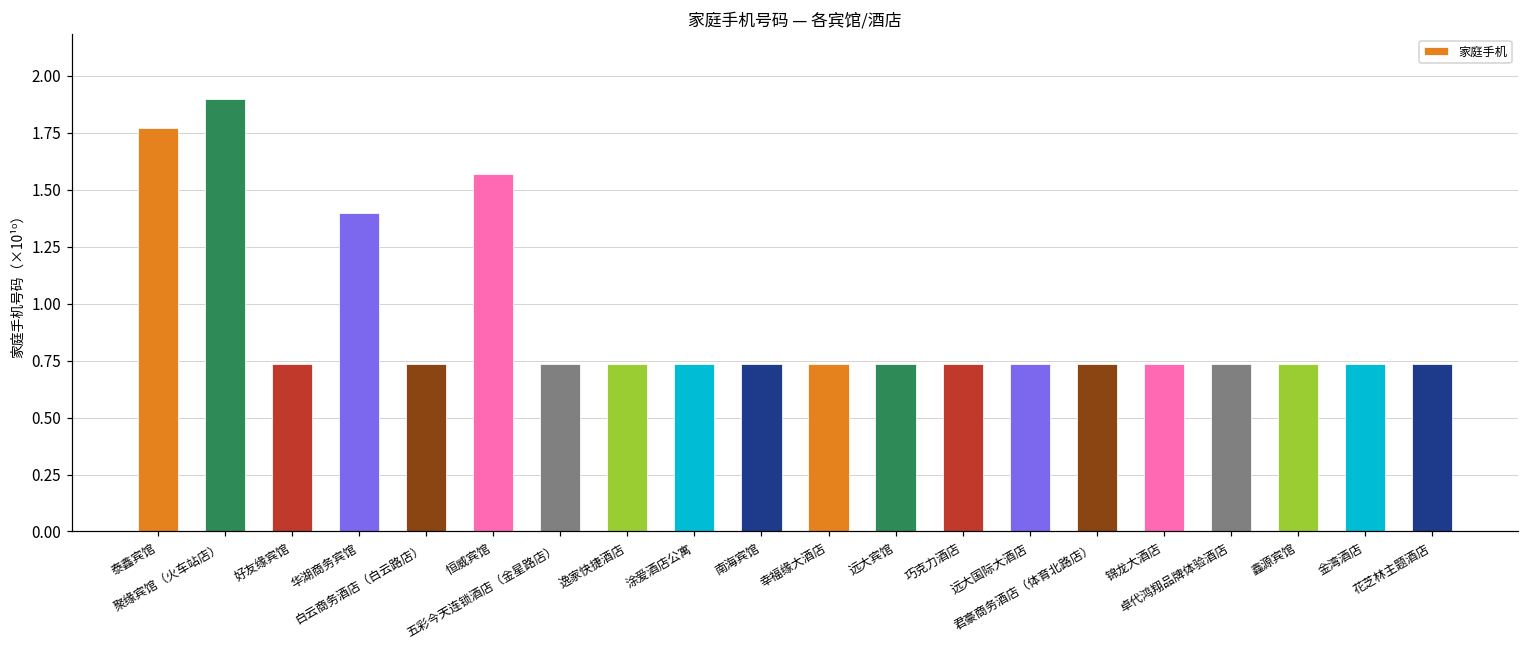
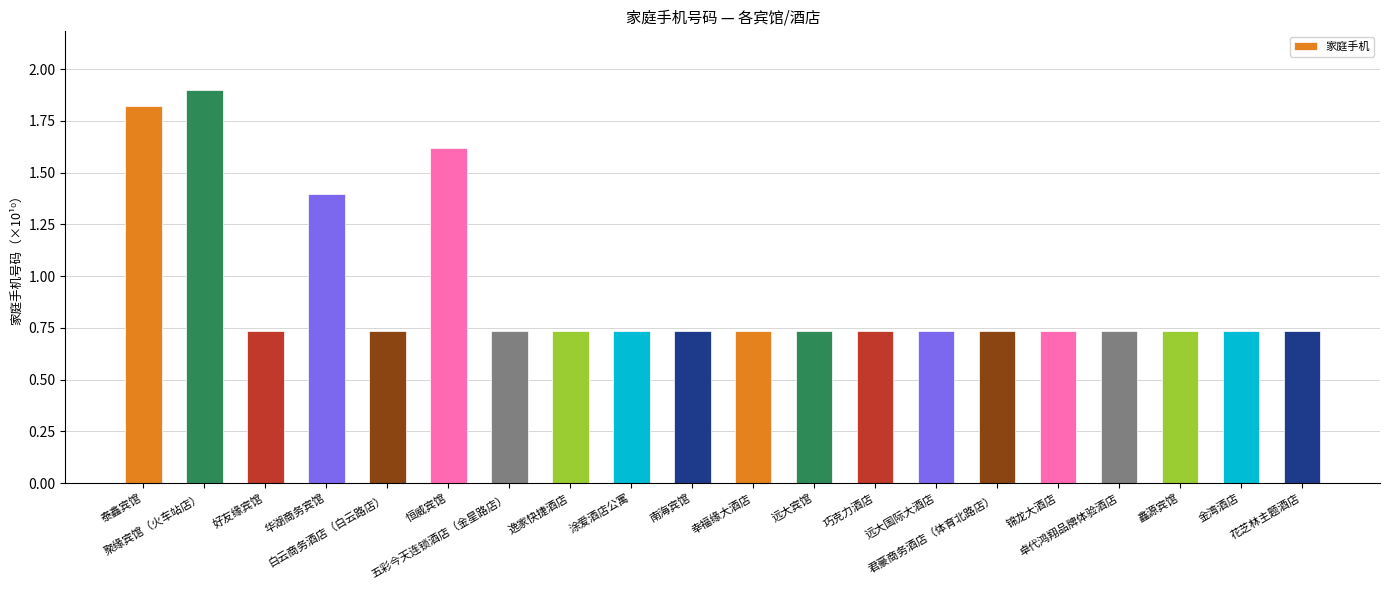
泰鑫宾馆: 1.77 -> 1.82
恒威宾馆: 1.57 -> 1.62
